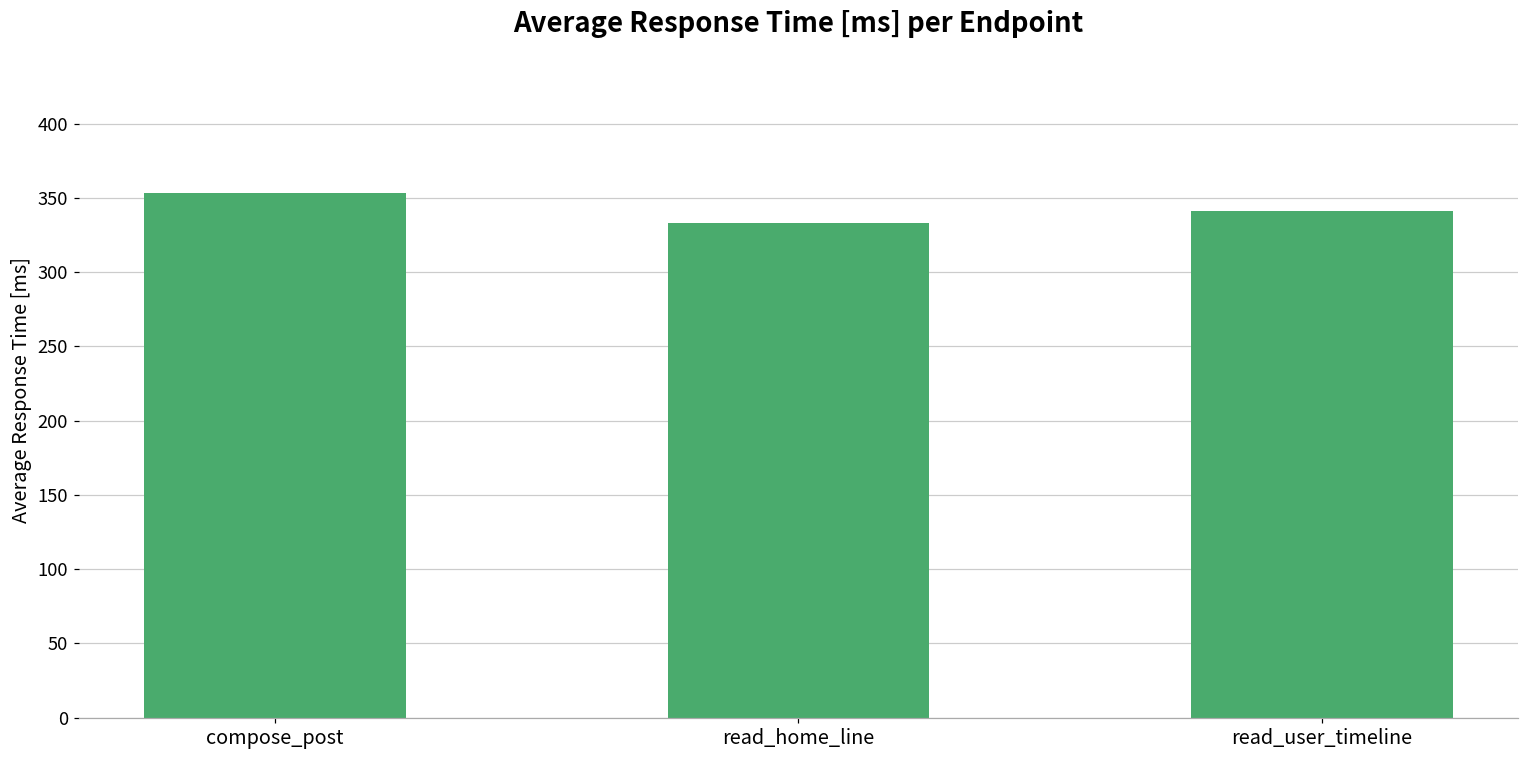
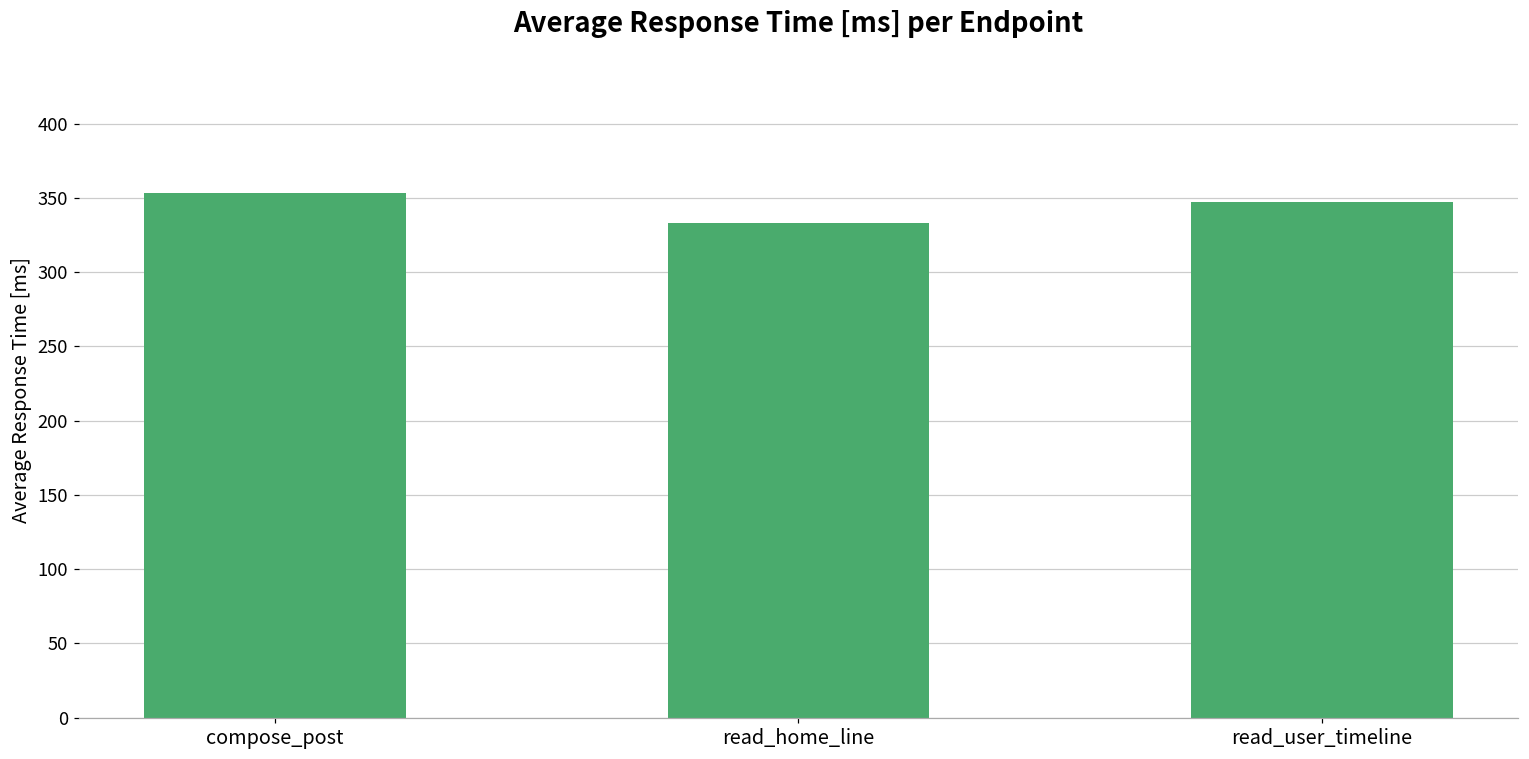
read_user_timeline: 341 -> 347
